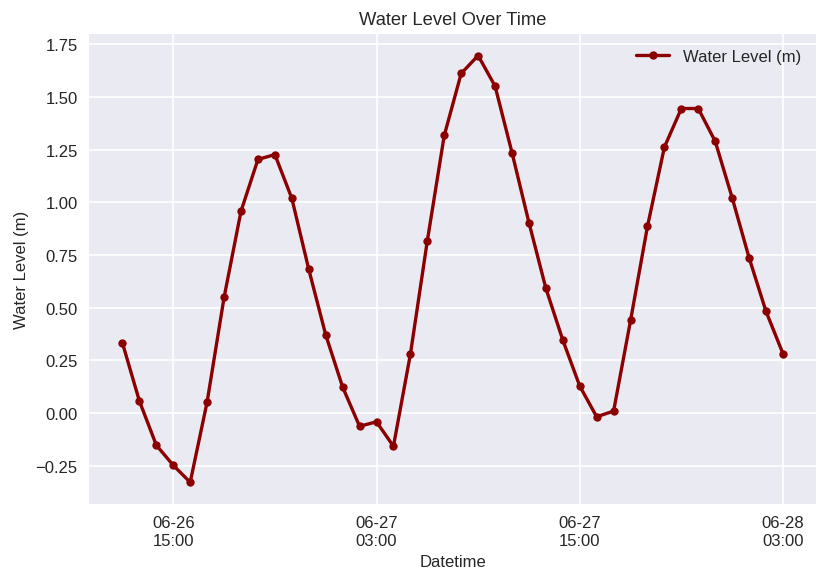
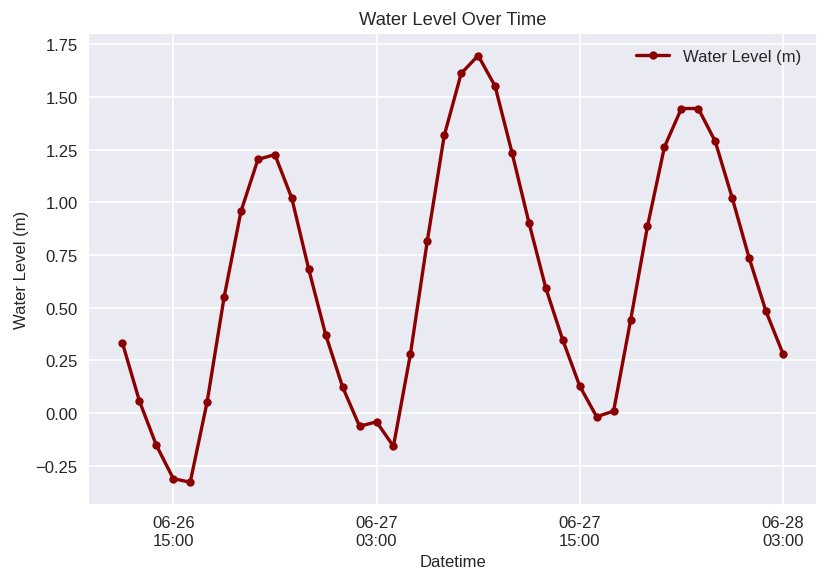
06-26 15:00: -0.25 -> -0.31
